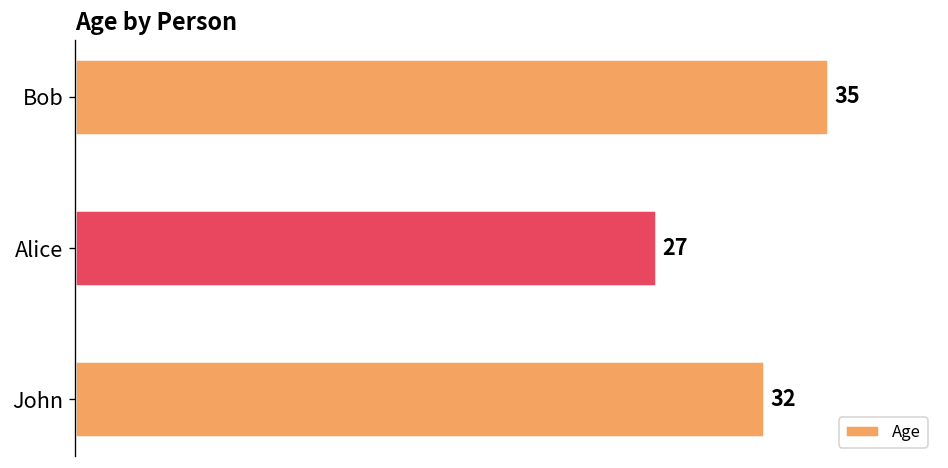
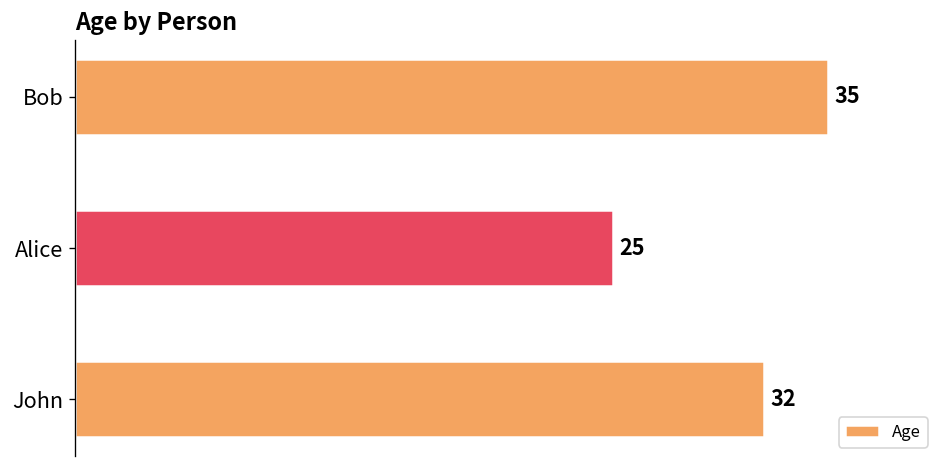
Alice: 27 -> 25
